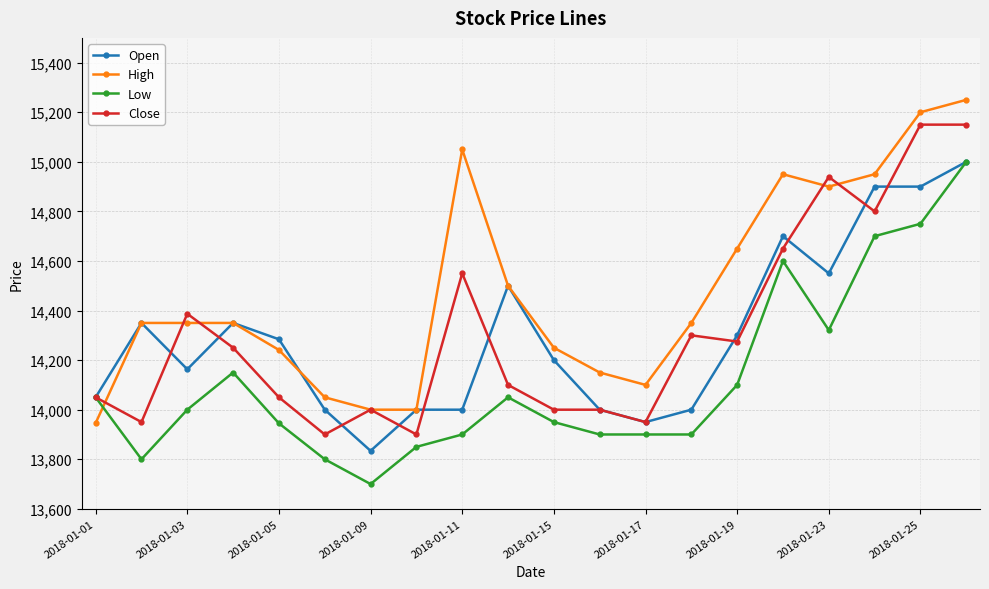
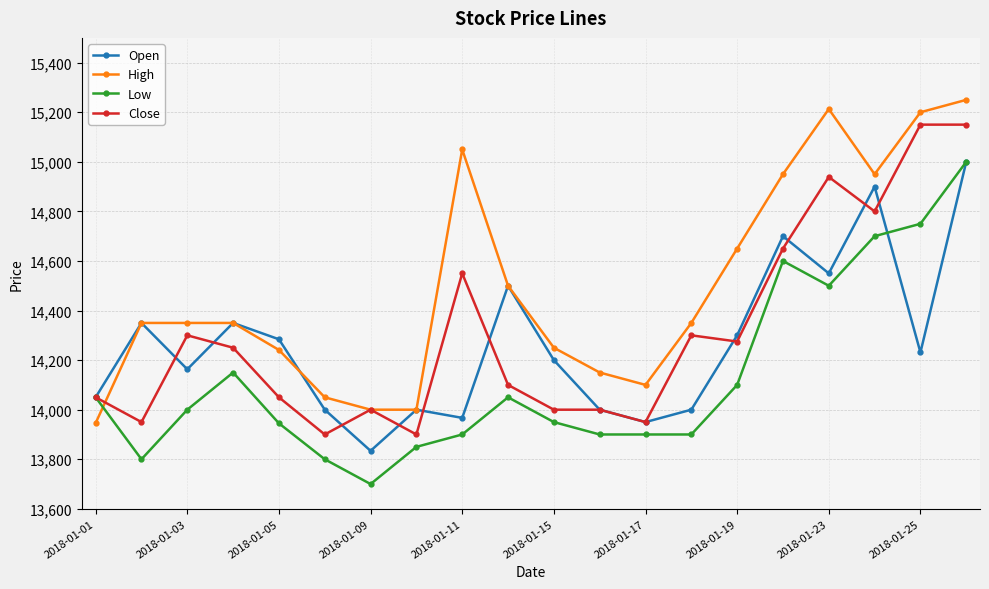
Close, 2018-01-03: 14,390 -> 14,300
Open, 2018-01-11: 14,000 -> 13,970
High, 2018-01-23: 14,900 -> 15,210
Low, 2018-01-23: 14,320 -> 14,500
Open, 2018-01-25: 14,900 -> 14,230
